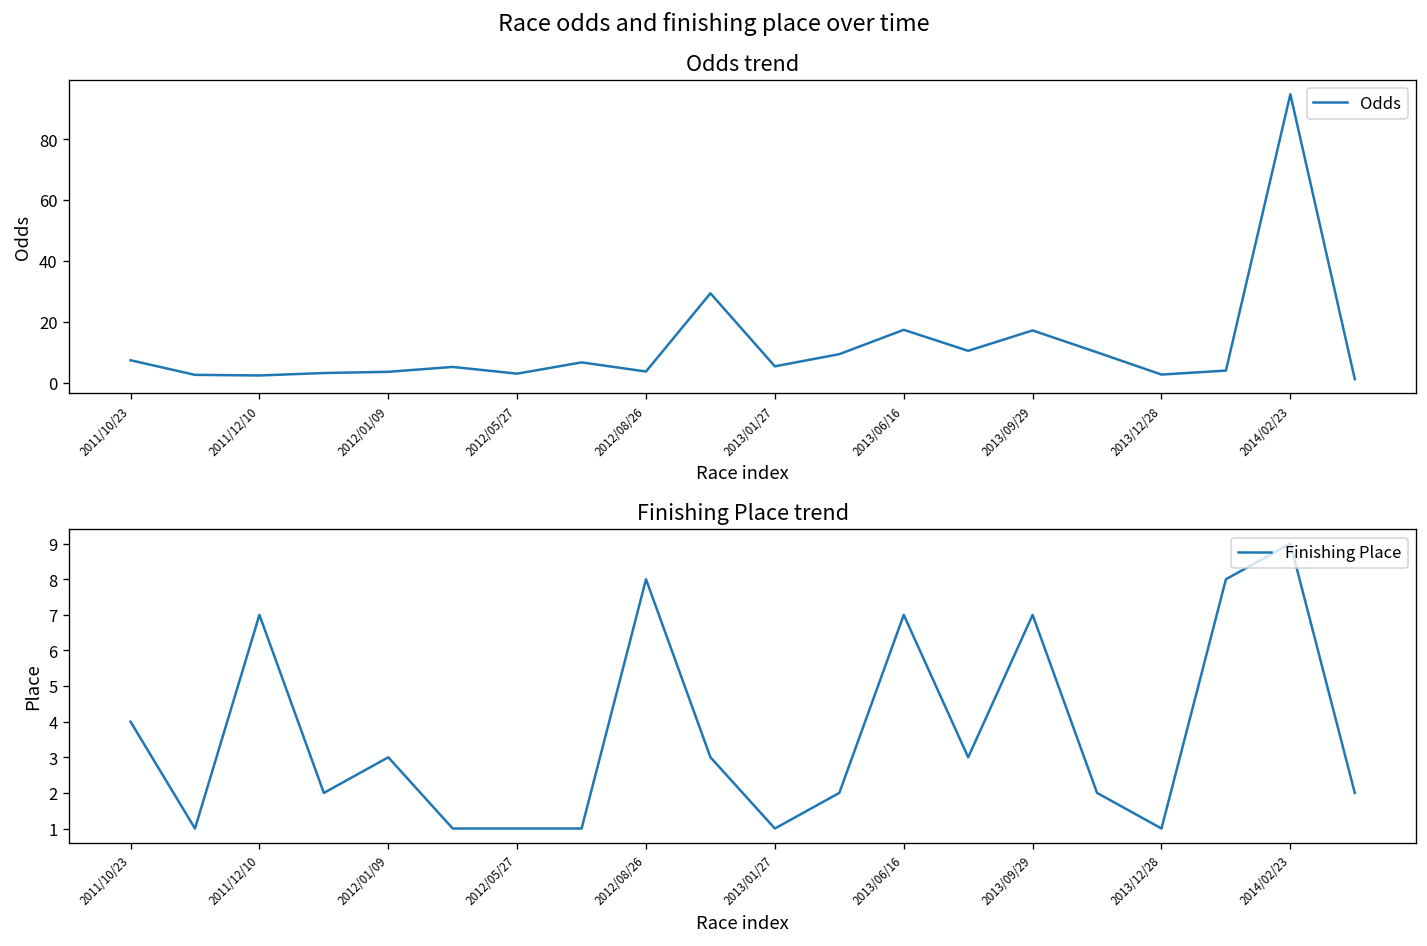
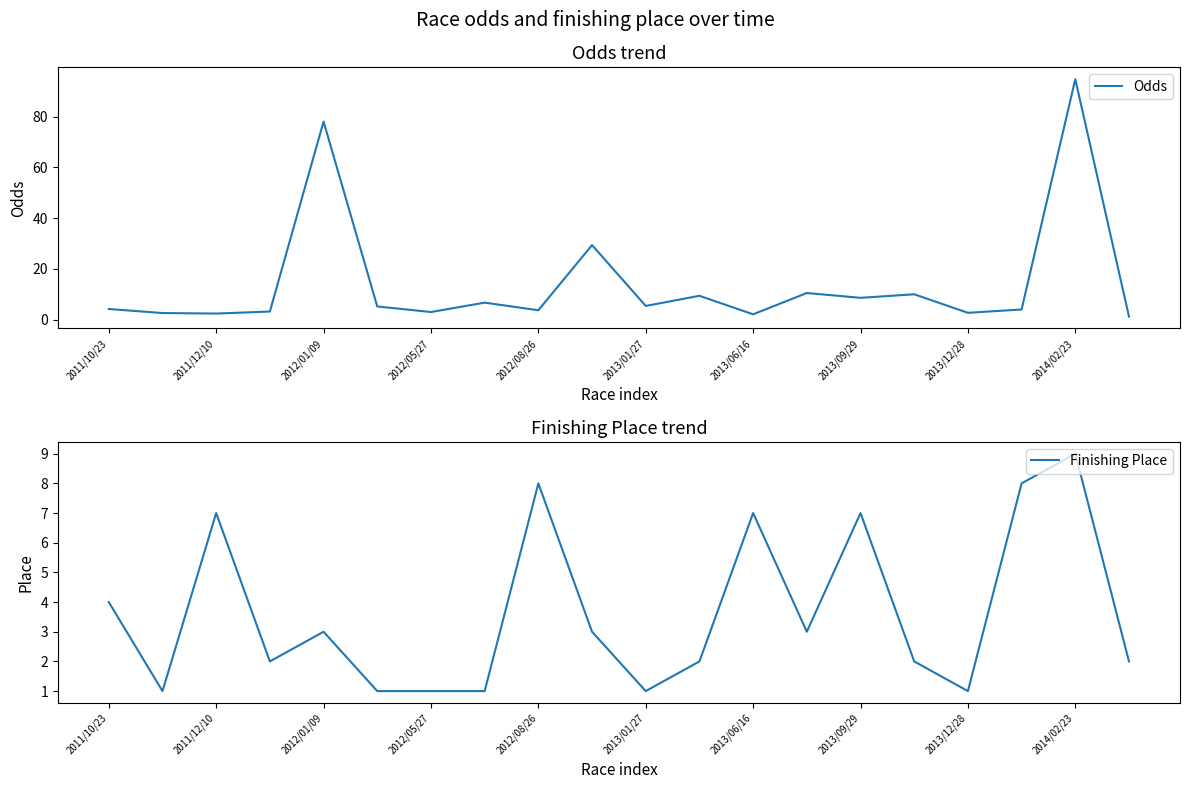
Odds trend, 2011/10/23: 7 -> 4
Odds trend, 2012/01/09: 4 -> 78
Odds trend, 2013/06/16: 17 -> 2
Odds trend, 2013/09/29: 17 -> 9
